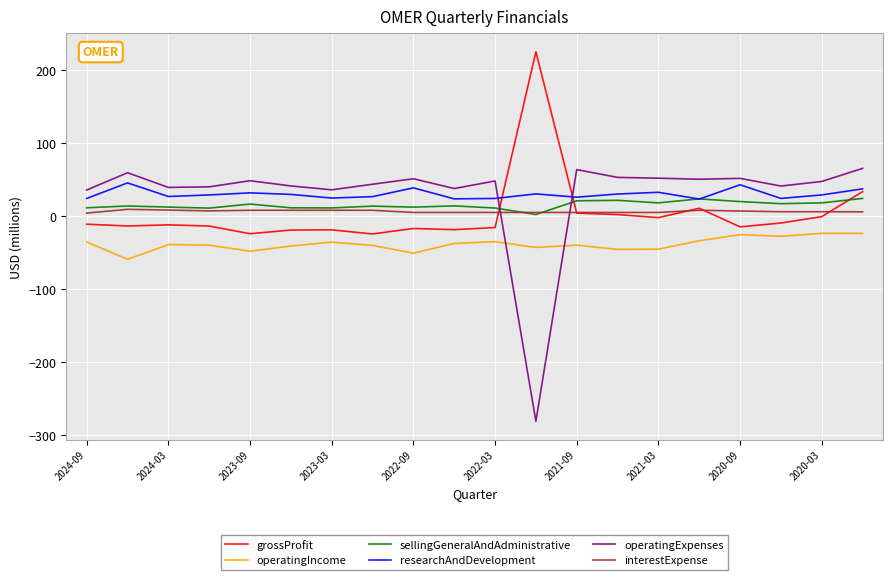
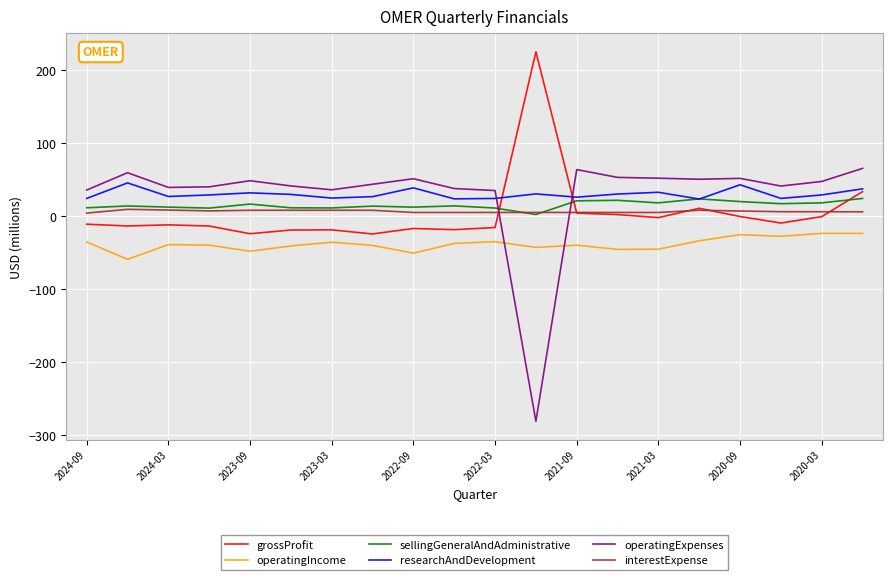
operatingExpenses, 2022-03: 50 -> 30
grossProfit, 2020-09: -10 -> 0
